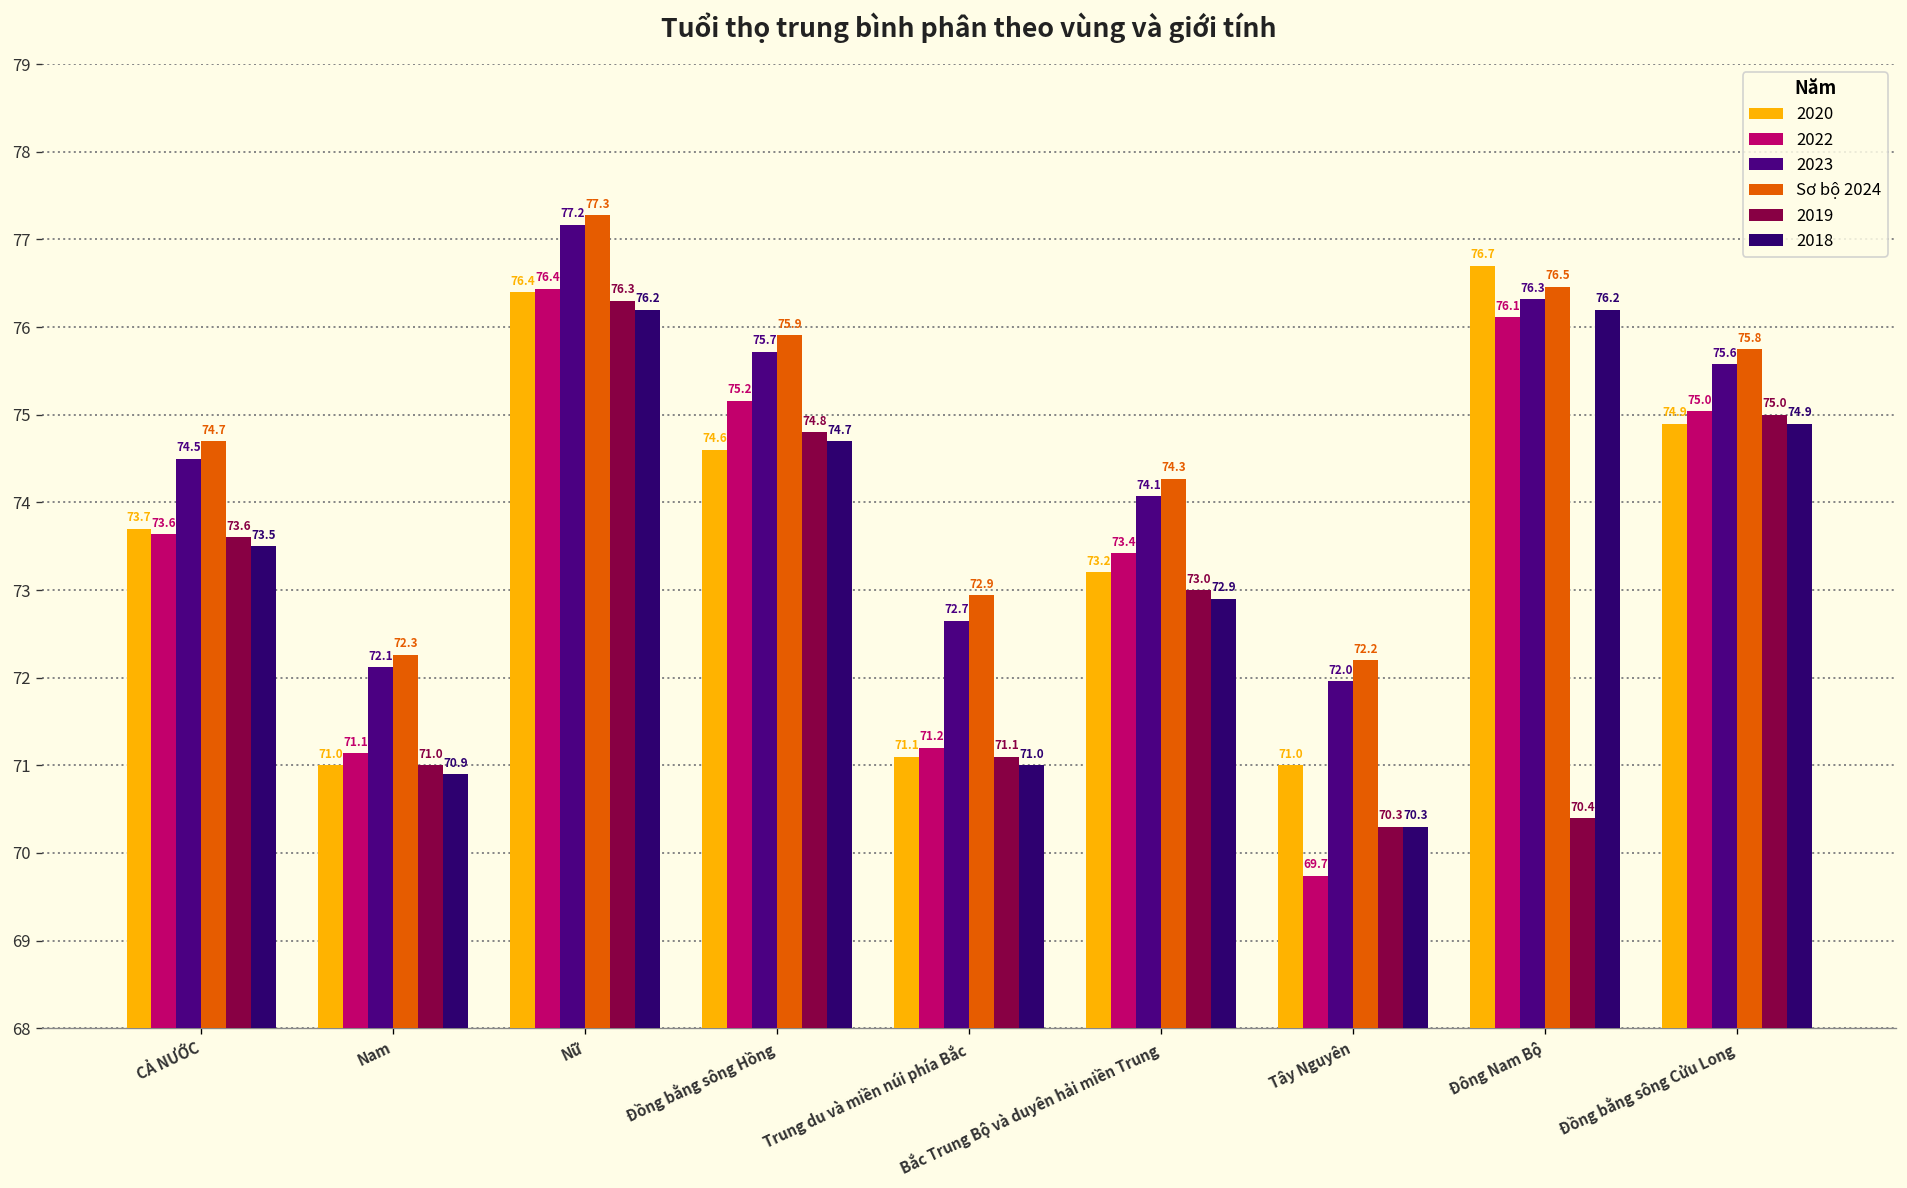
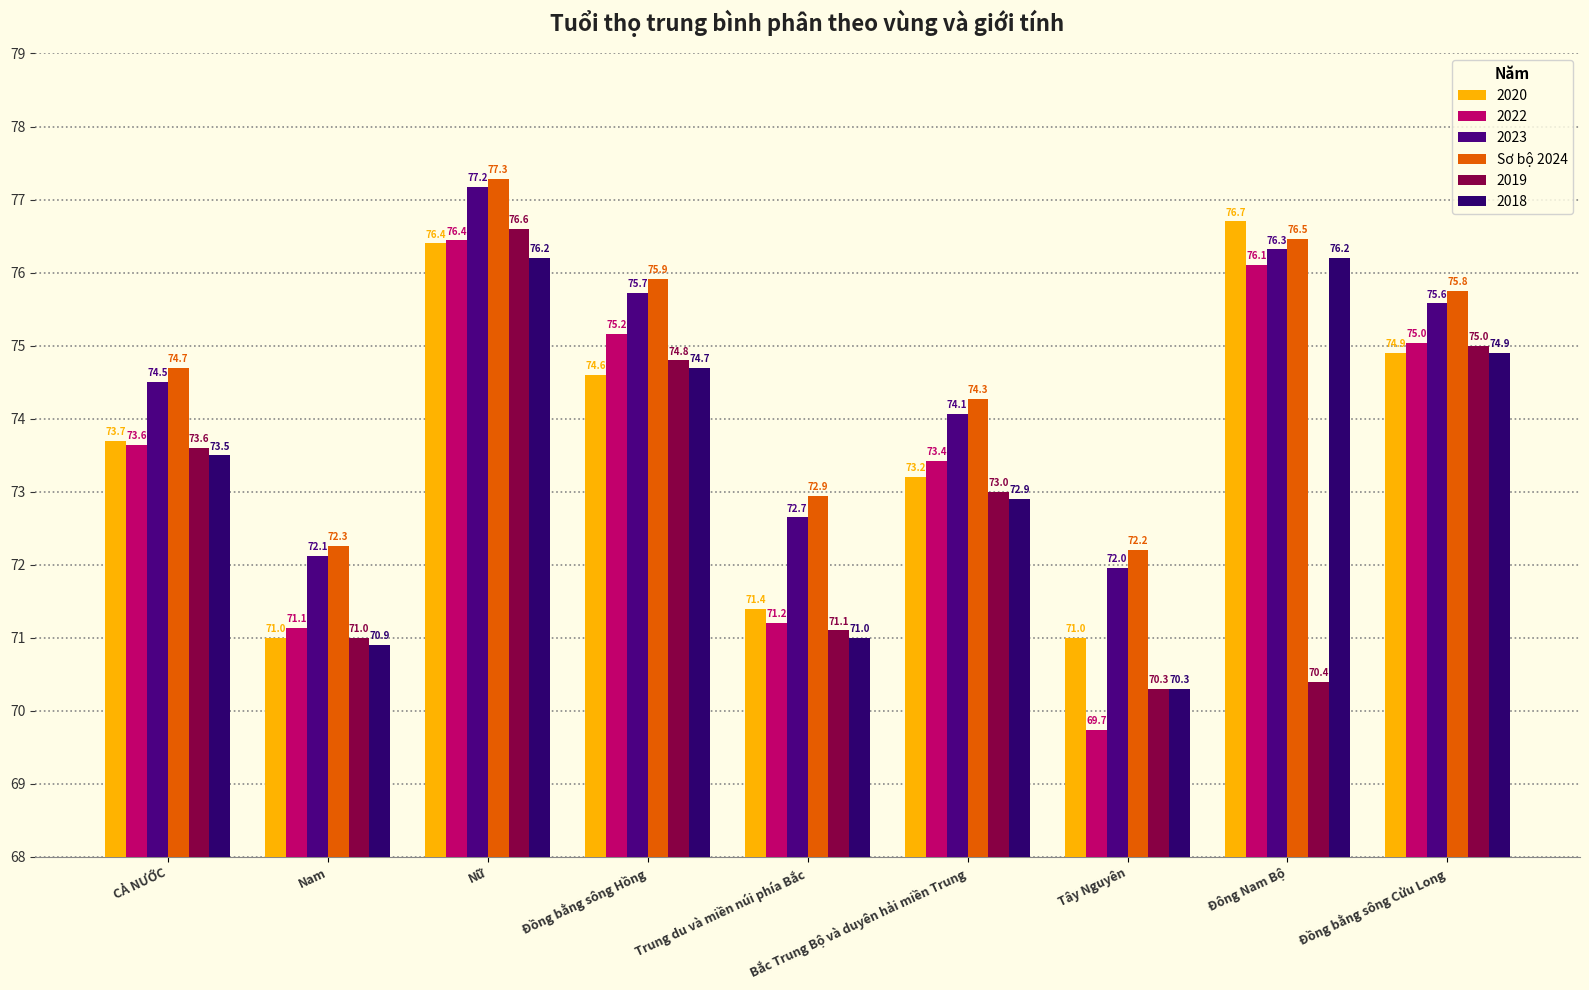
2019, Nữ: 76.3 -> 76.6
2020, Trung du và miền núi phía Bắc: 71.1 -> 71.4
